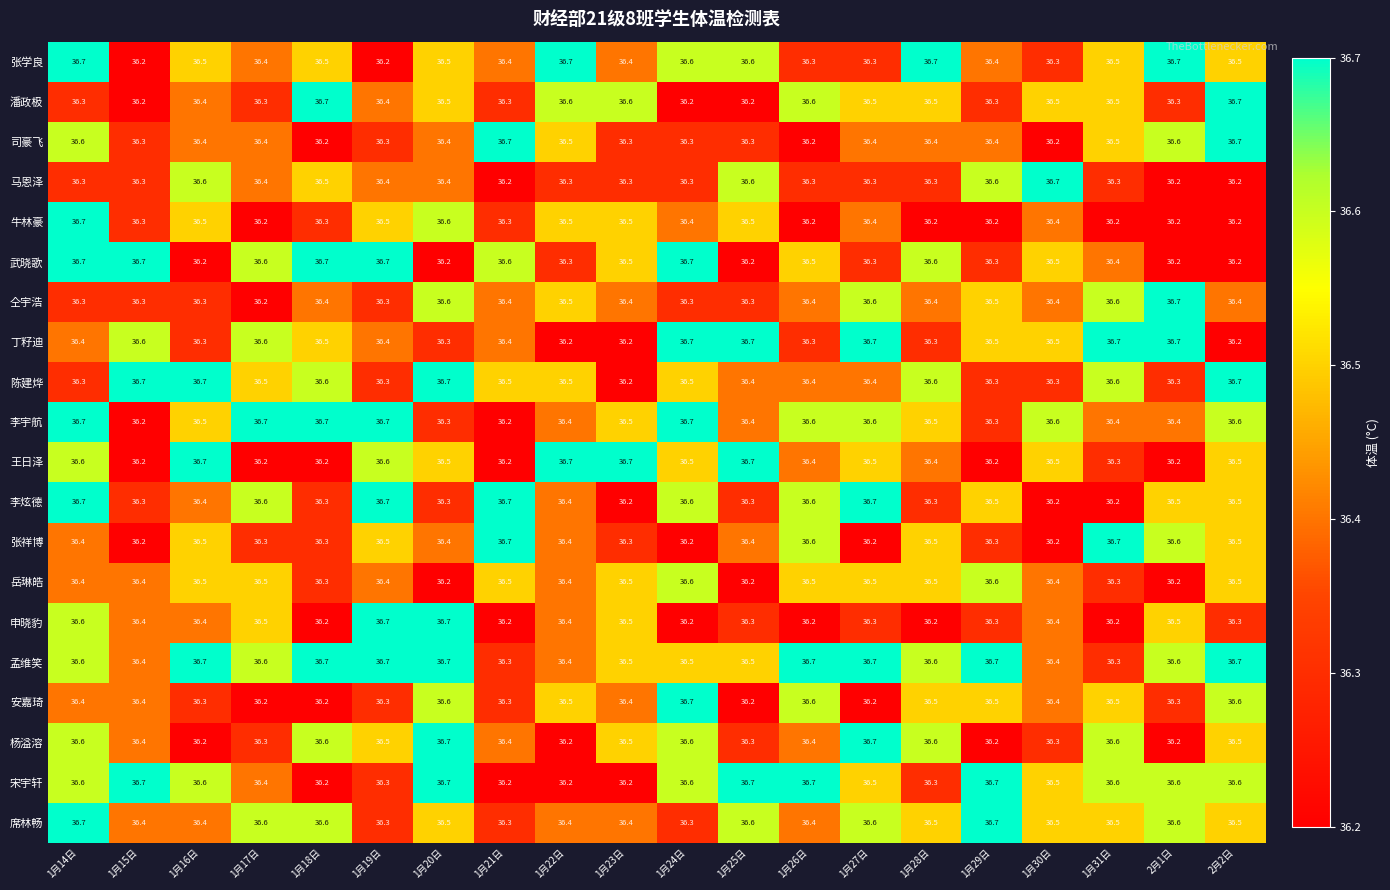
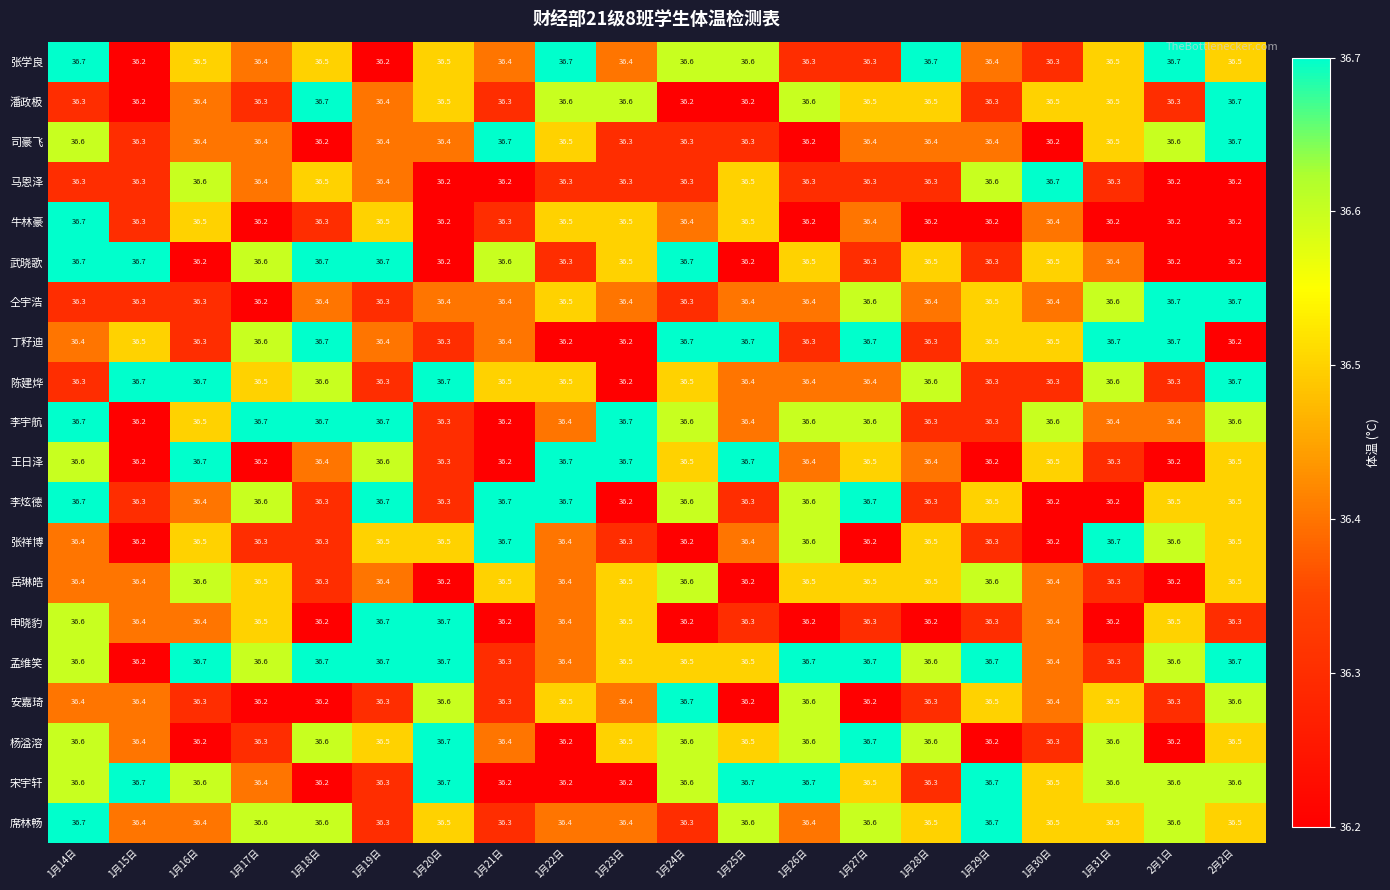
司豪飞, 1月19日: 36.3 -> 36.4
马恩泽, 1月20日: 36.4 -> 36.2
马恩泽, 1月25日: 36.6 -> 36.5
牛林豪, 1月20日: 36.6 -> 36.2
武晓歌, 1月28日: 36.6 -> 36.5
仝宇浩, 1月20日: 36.6 -> 36.4
仝宇浩, 1月25日: 36.3 -> 36.4
仝宇浩, 2月2日: 36.4 -> 36.7
丁籽迪, 1月15日: 36.6 -> 36.5
丁籽迪, 1月18日: 36.5 -> 36.7
李宇航, 1月23日: 36.5 -> 36.7
李宇航, 1月24日: 36.7 -> 36.6
李宇航, 1月28日: 36.5 -> 36.3
王日泽, 1月18日: 36.2 -> 36.4
王日泽, 1月20日: 36.5 -> 36.3
李炫德, 1月22日: 36.4 -> 36.7
张祥博, 1月20日: 36.4 -> 36.5
岳琳皓, 1月16日: 36.5 -> 36.6
孟维笑, 1月15日: 36.4 -> 36.2
安嘉琦, 1月28日: 36.5 -> 36.3
杨溢溶, 1月25日: 36.3 -> 36.5
杨溢溶, 1月26日: 36.4 -> 36.6
